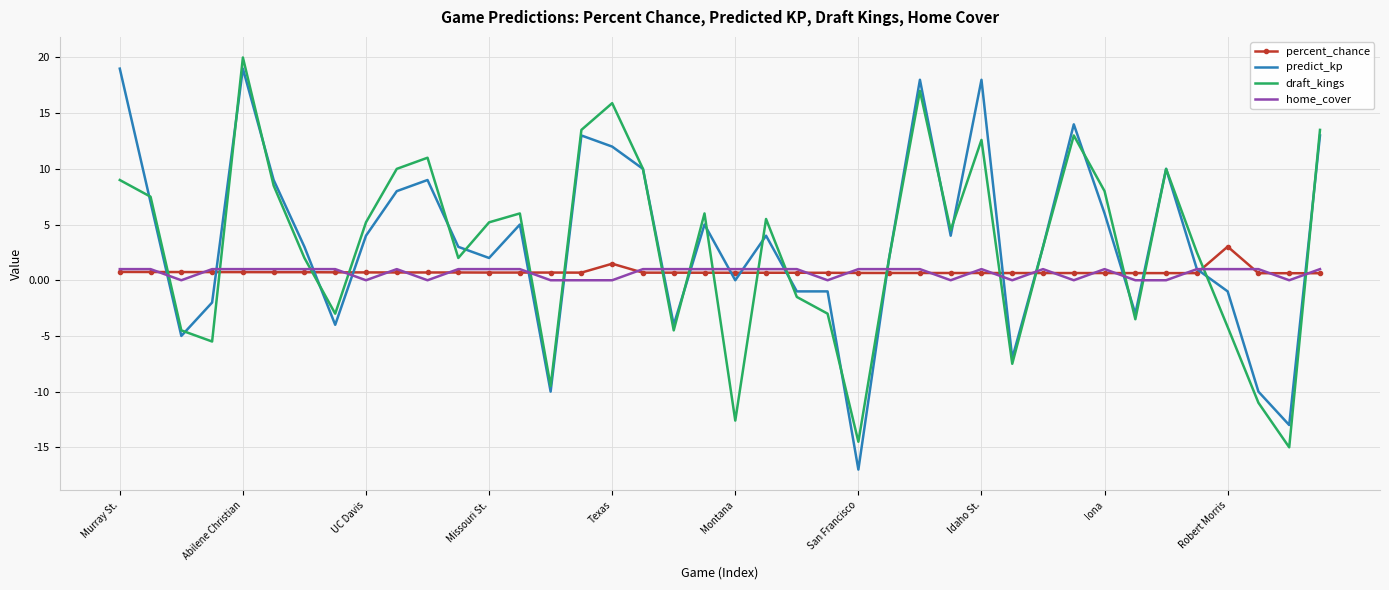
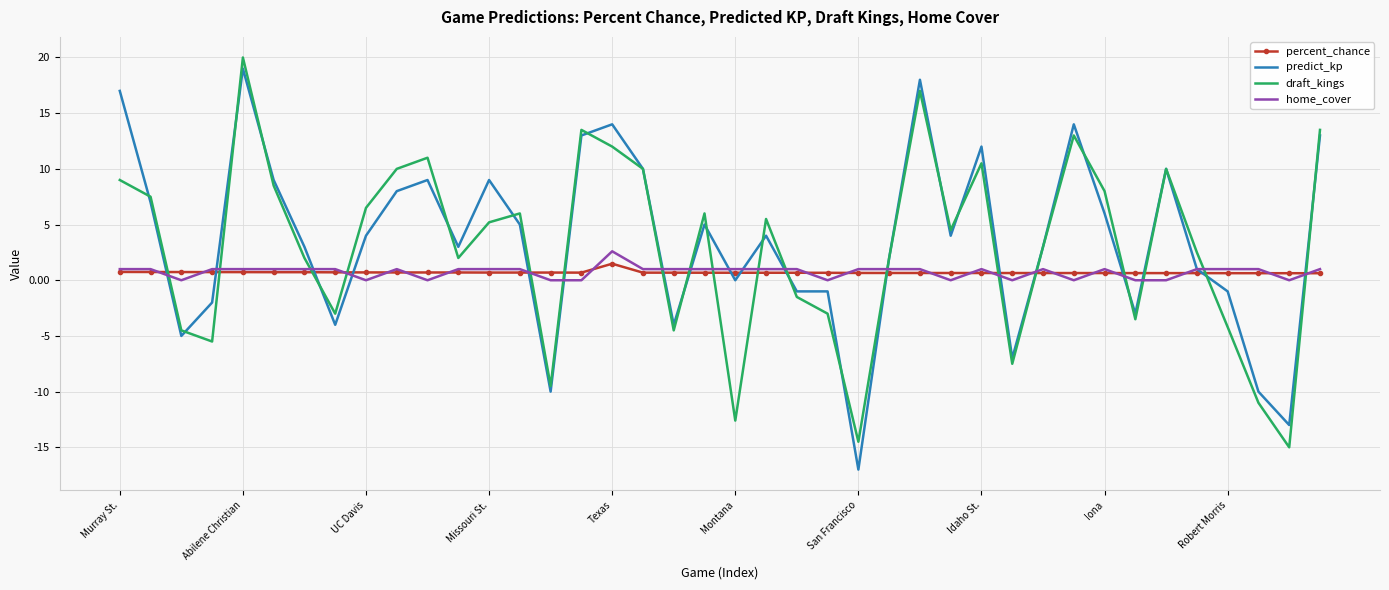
predict_kp, Murray St.: 19 -> 17
draft_kings, UC Davis: 5.2 -> 6.5
predict_kp, Missouri St.: 2 -> 9
predict_kp, Texas: 12 -> 14
draft_kings, Texas: 15.9 -> 12.0
home_cover, Texas: 0.0 -> 2.6
predict_kp, Idaho St.: 18 -> 12
draft_kings, Idaho St.: 12.6 -> 10.5
percent_chance, Robert Morris: 3.0 -> 0.6
